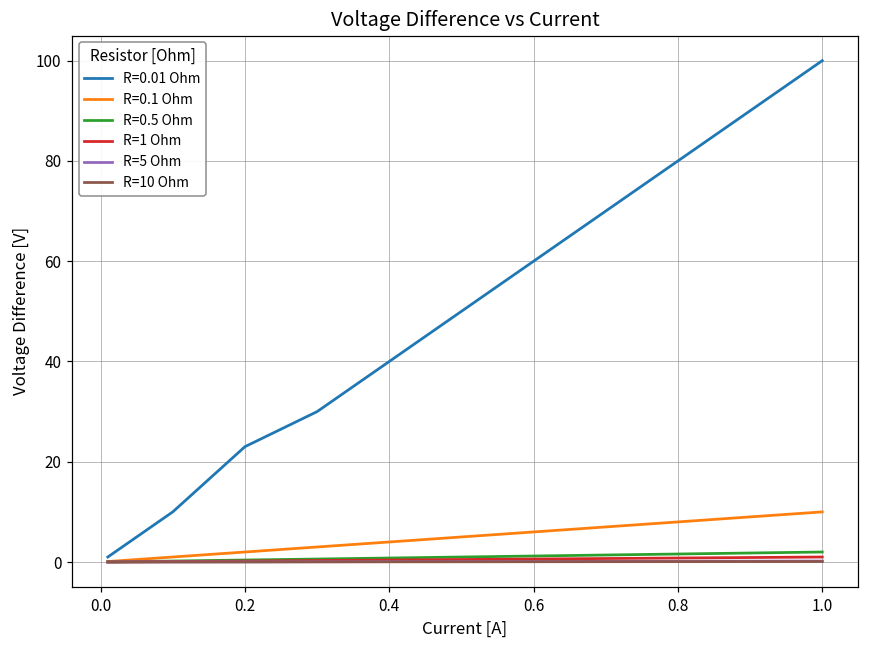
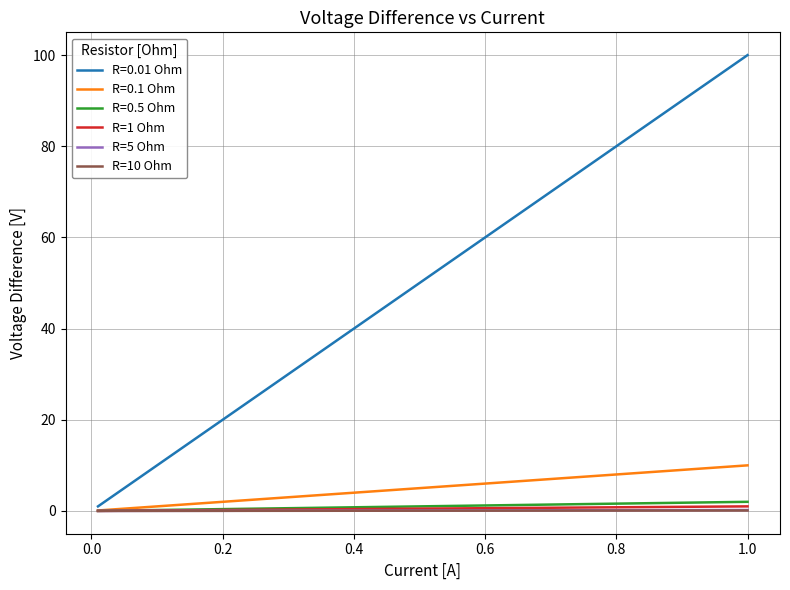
R=0.01 Ohm, 0.2: 23 -> 20
